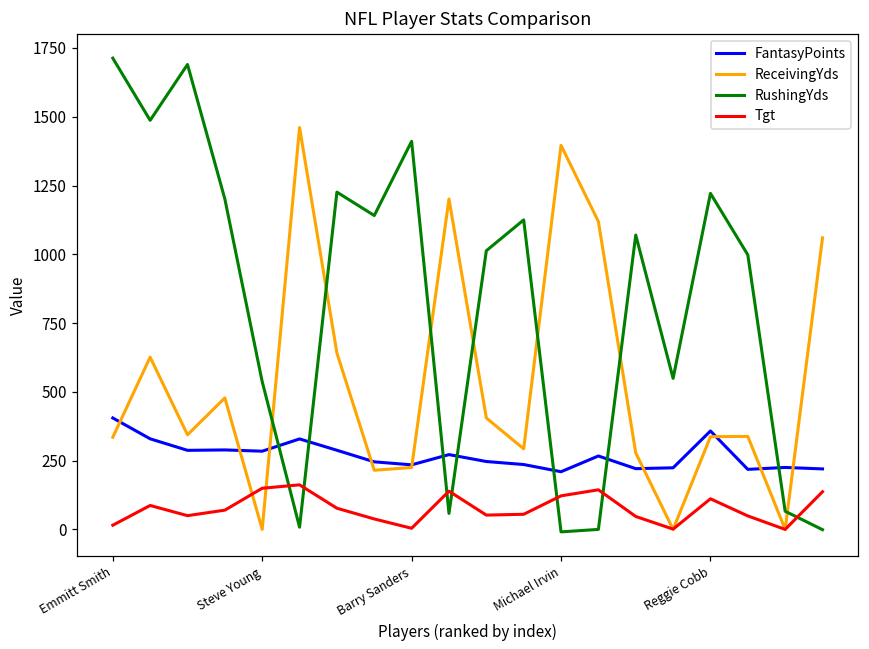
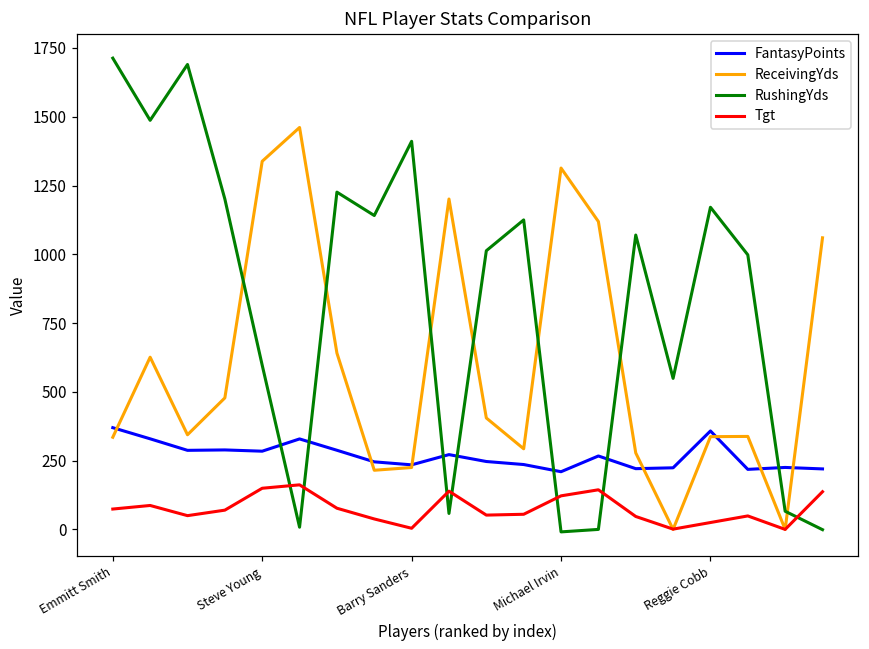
FantasyPoints, Emmitt Smith: 410 -> 370
Tgt, Emmitt Smith: 20 -> 70
ReceivingYds, Steve Young: 0 -> 1340
RushingYds, Steve Young: 540 -> 600
ReceivingYds, Michael Irvin: 1400 -> 1310
RushingYds, Reggie Cobb: 1220 -> 1170
Tgt, Reggie Cobb: 110 -> 30
